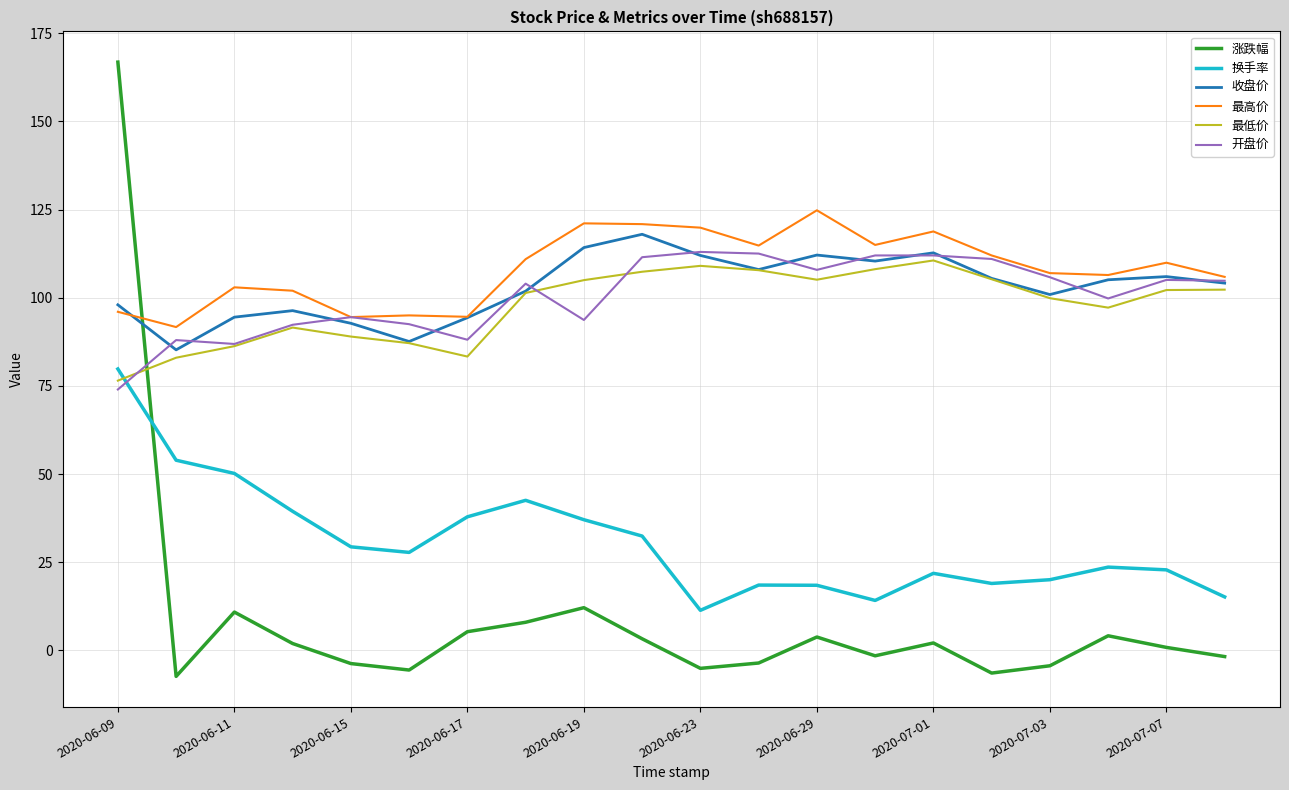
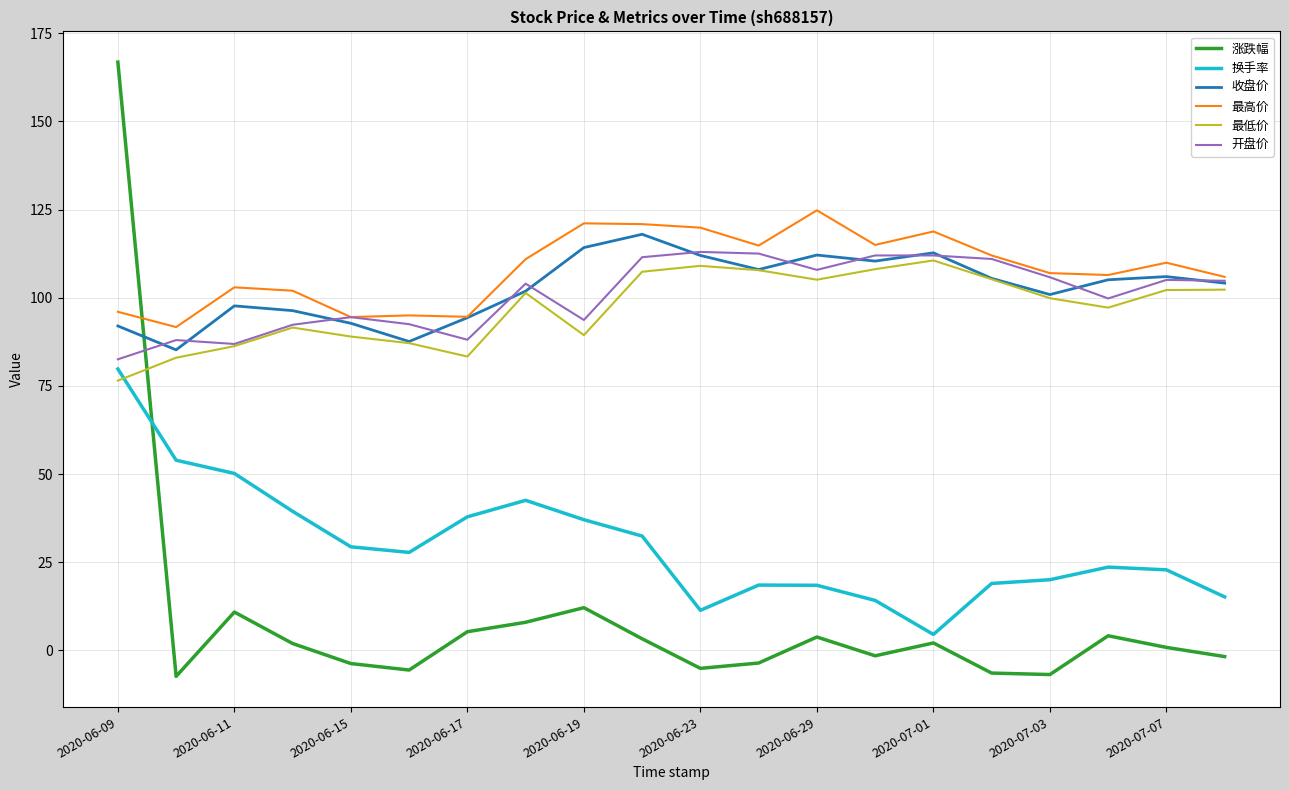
收盘价, 2020-06-09: 98 -> 92
开盘价, 2020-06-09: 74 -> 83
收盘价, 2020-06-11: 95 -> 98
最低价, 2020-06-19: 105 -> 89
换手率, 2020-07-01: 22 -> 5
涨跌幅, 2020-07-03: -4 -> -7
